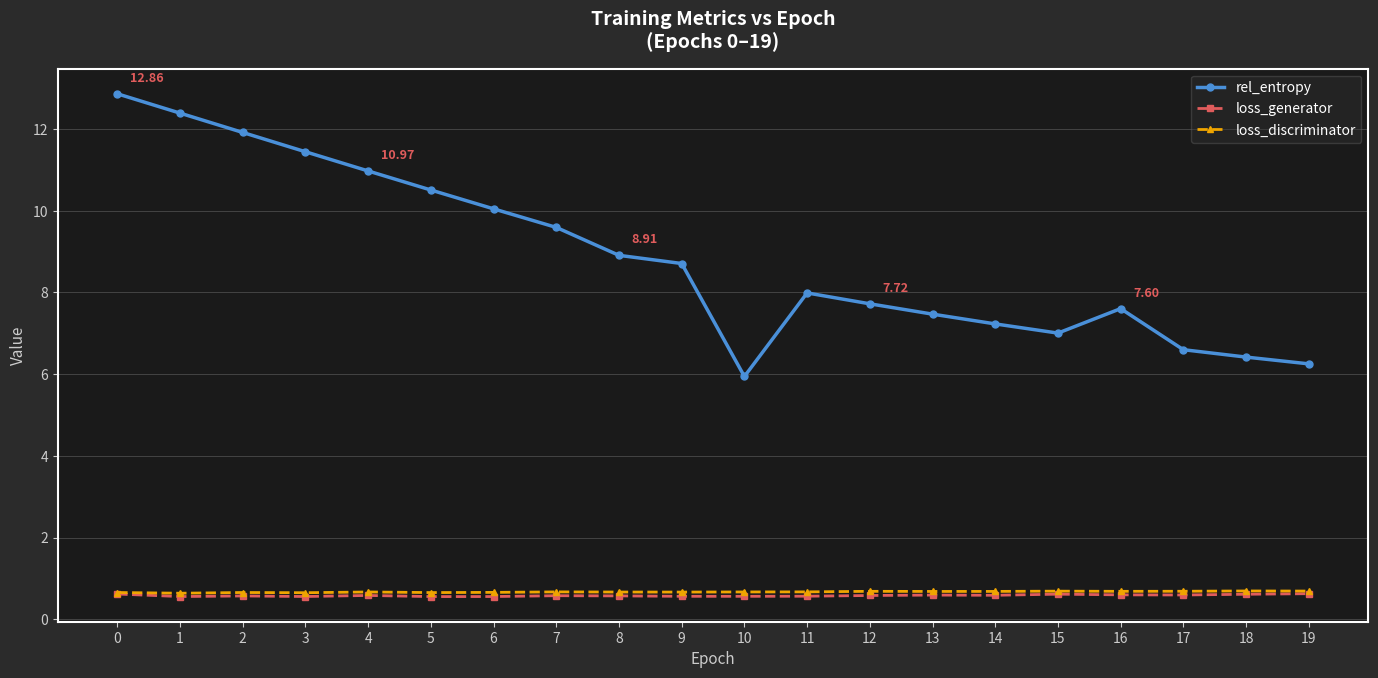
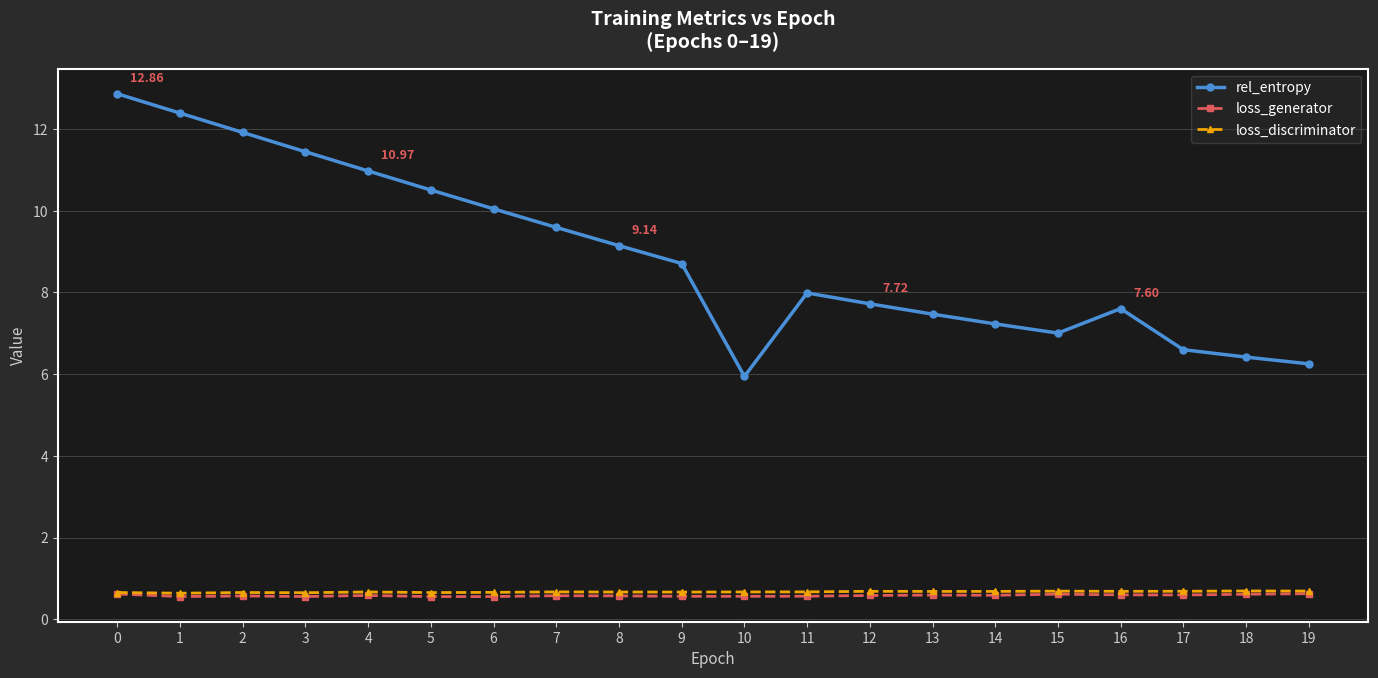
rel_entropy, 8: 8.91 -> 9.14
